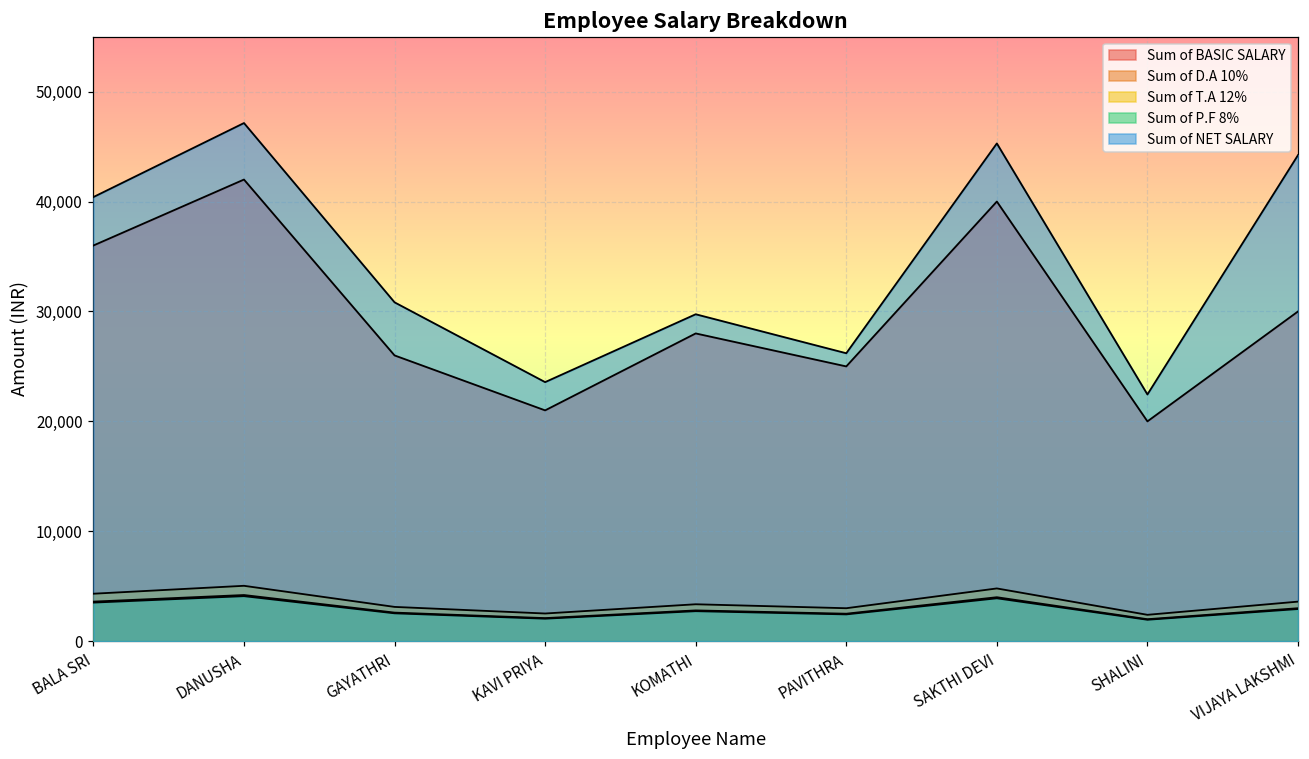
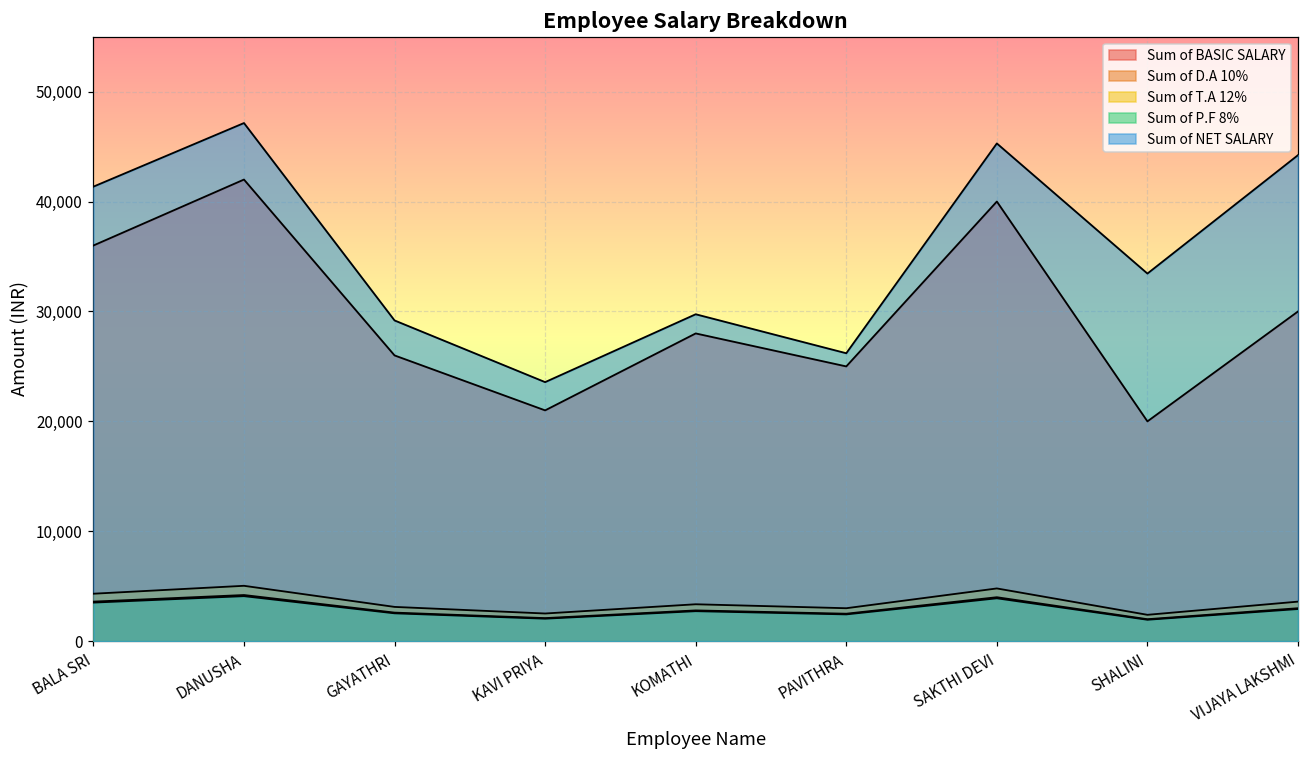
Sum of NET SALARY, BALA SRI: 40,000 -> 41,000
Sum of NET SALARY, GAYATHRI: 31,000 -> 29,000
Sum of NET SALARY, SHALINI: 22,000 -> 33,000
